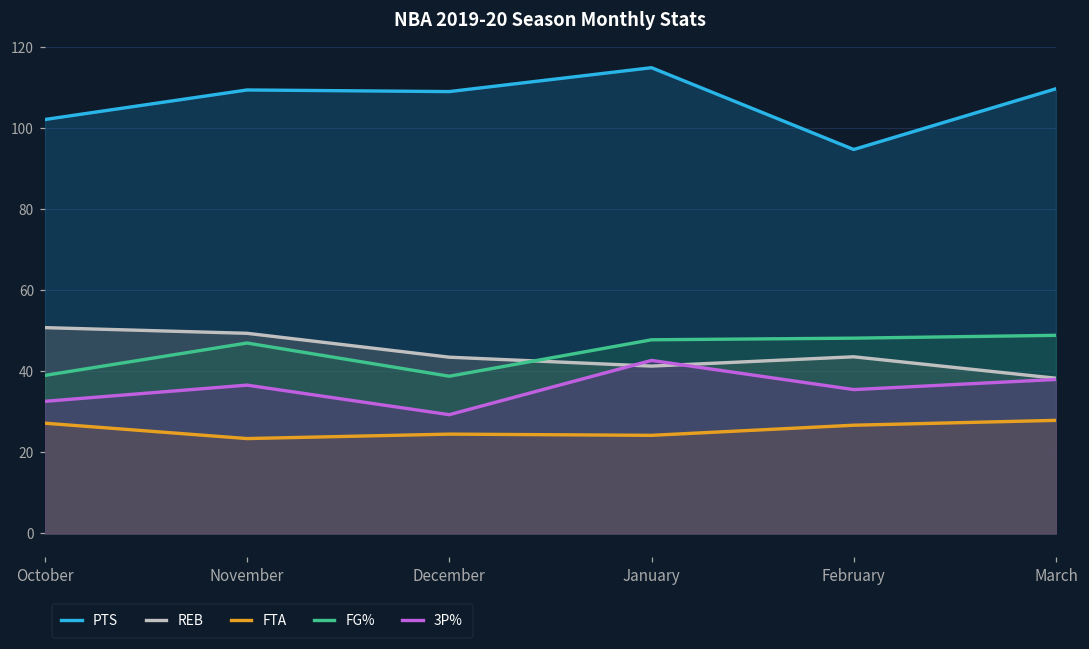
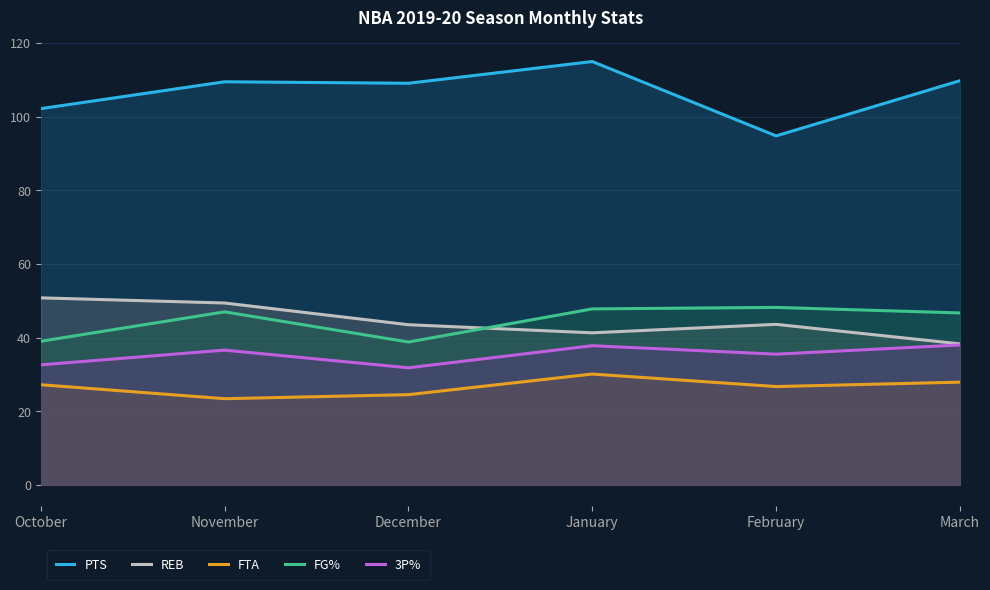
3P%, December: 29 -> 32
FTA, January: 24 -> 30
3P%, January: 43 -> 38
FG%, March: 49 -> 47
